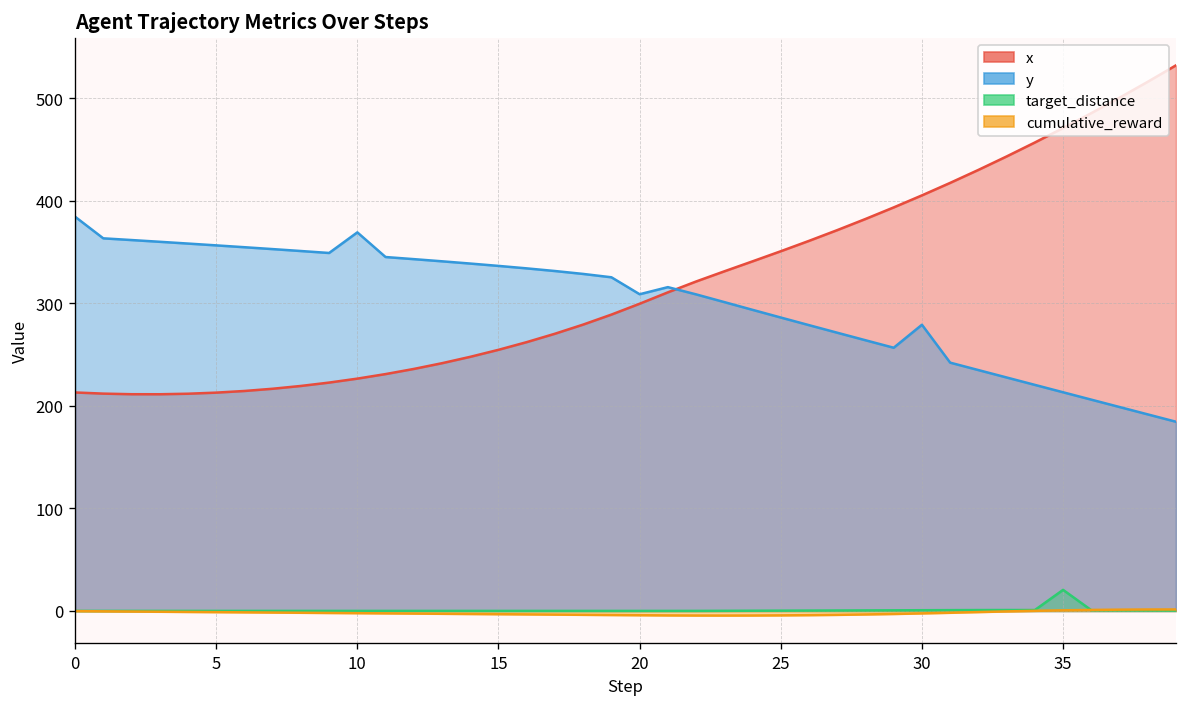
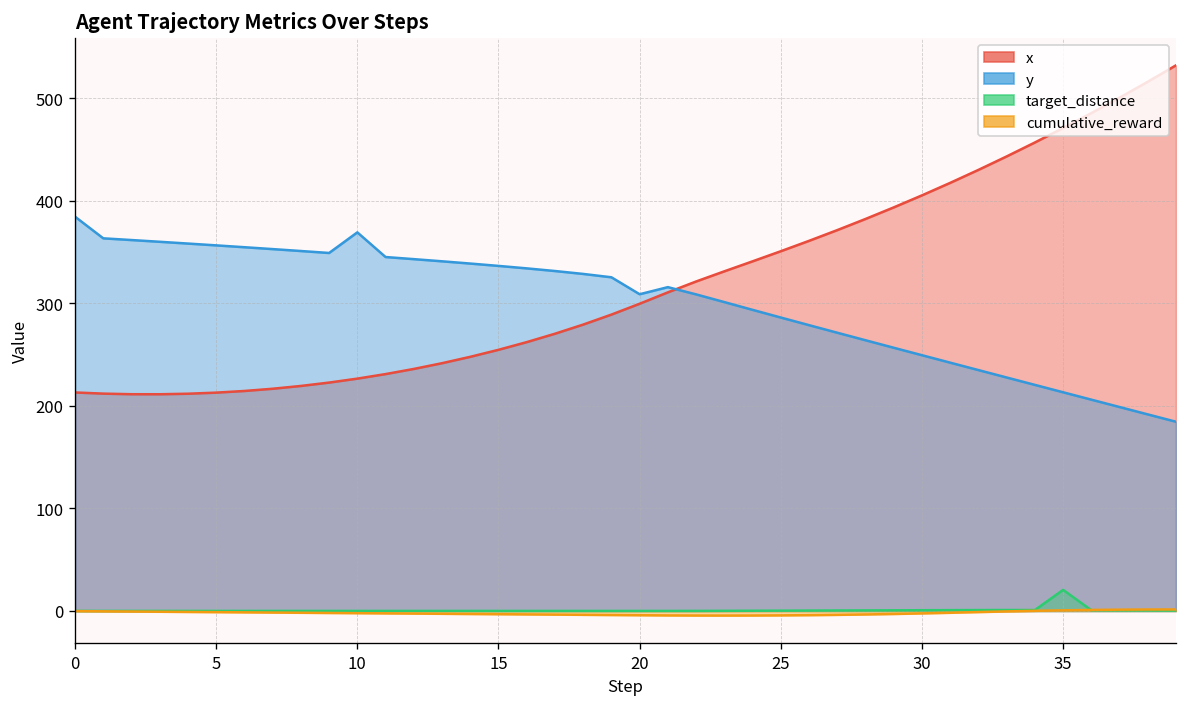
y, 30: 280 -> 250
